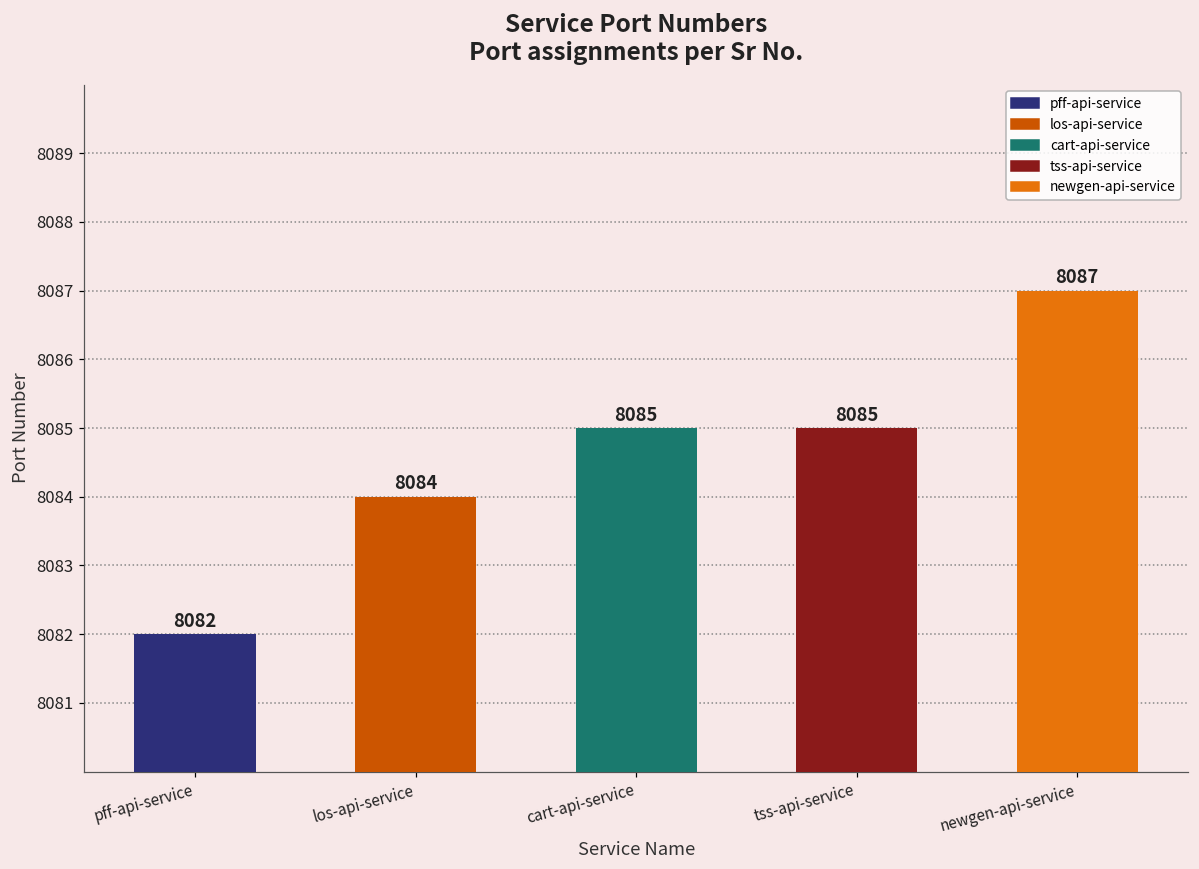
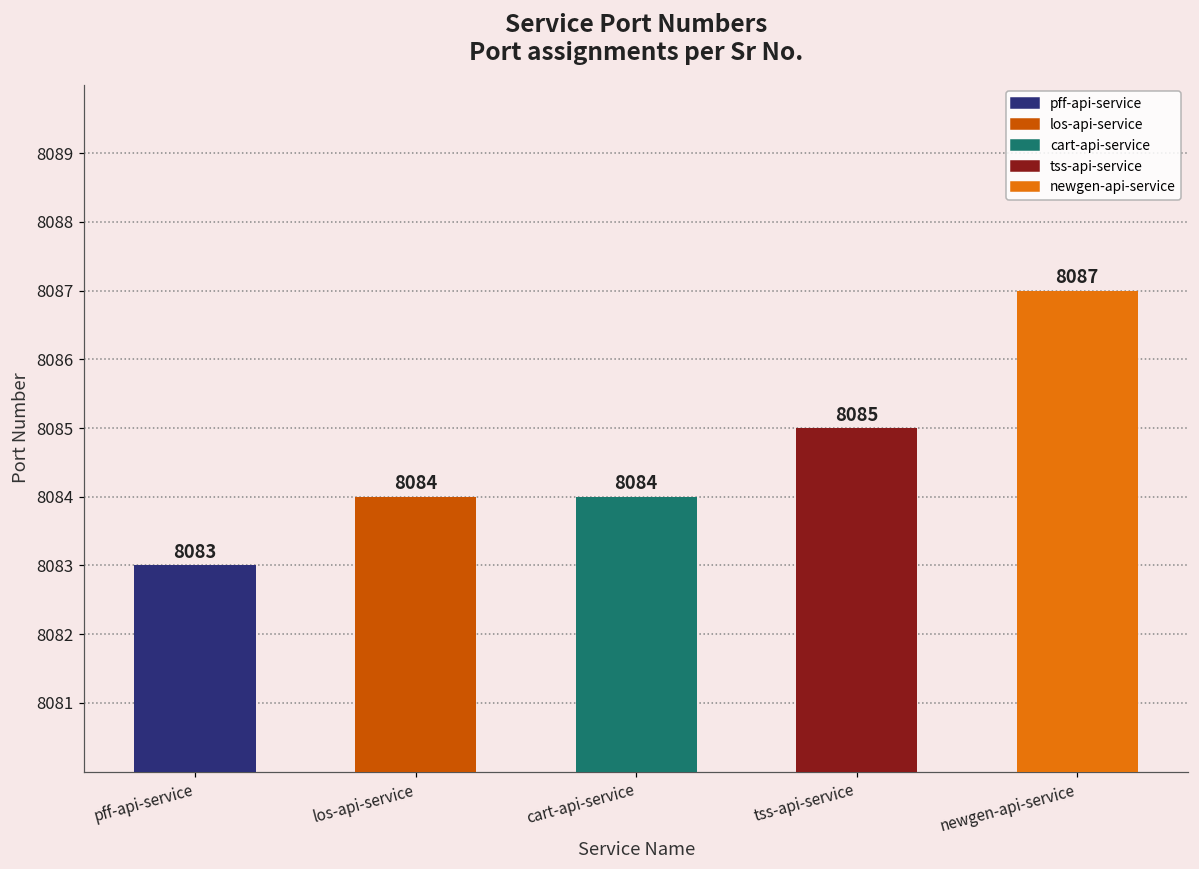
pff-api-service: 8082 -> 8083
cart-api-service: 8085 -> 8084
